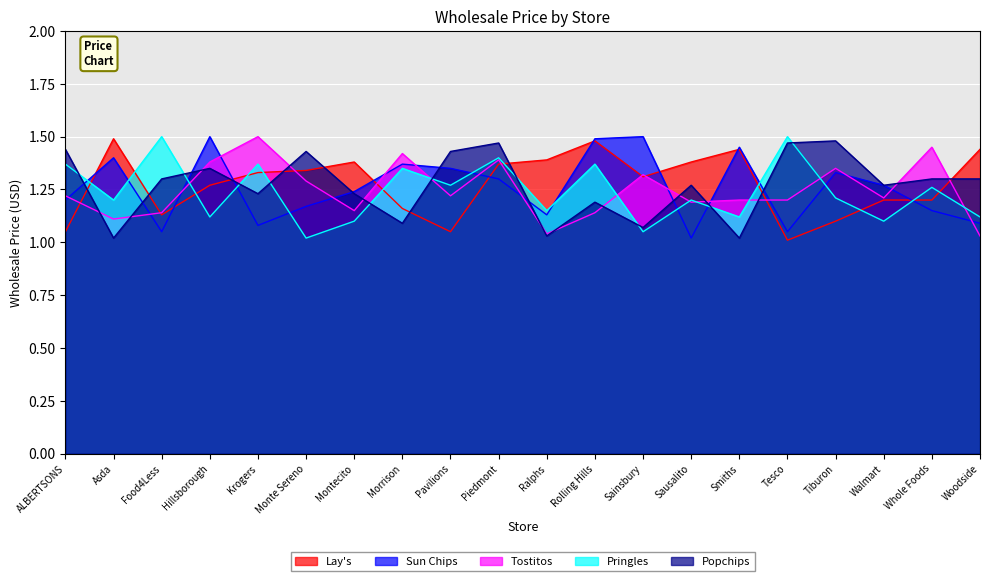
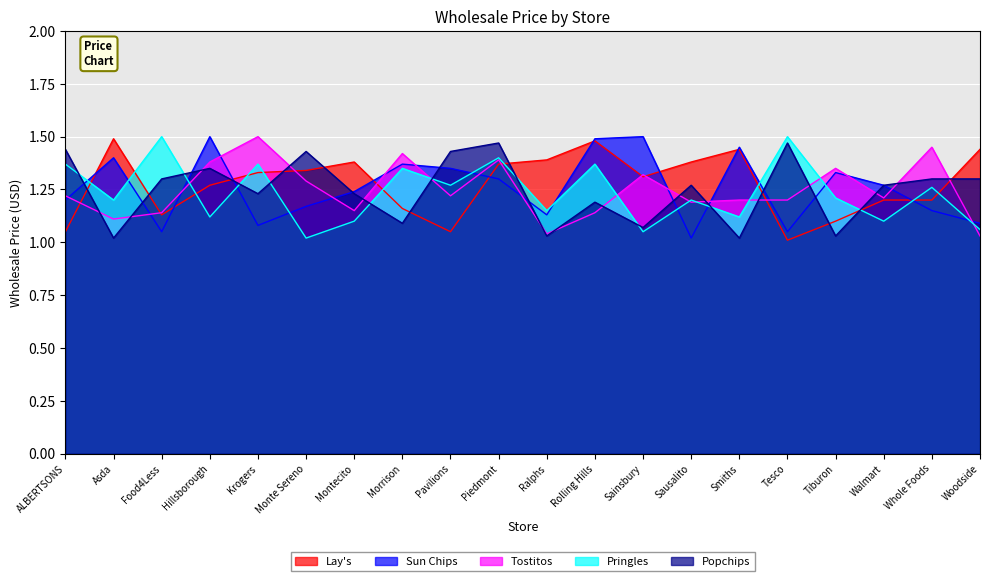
Popchips, Tiburon: 1.48 -> 1.03
Pringles, Woodside: 1.12 -> 1.06
